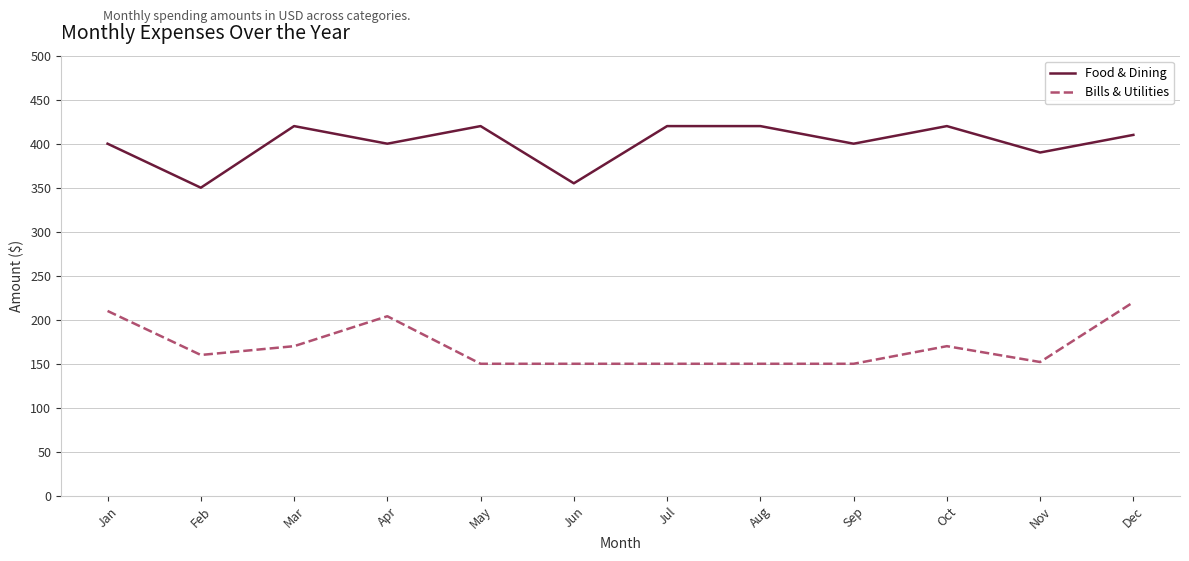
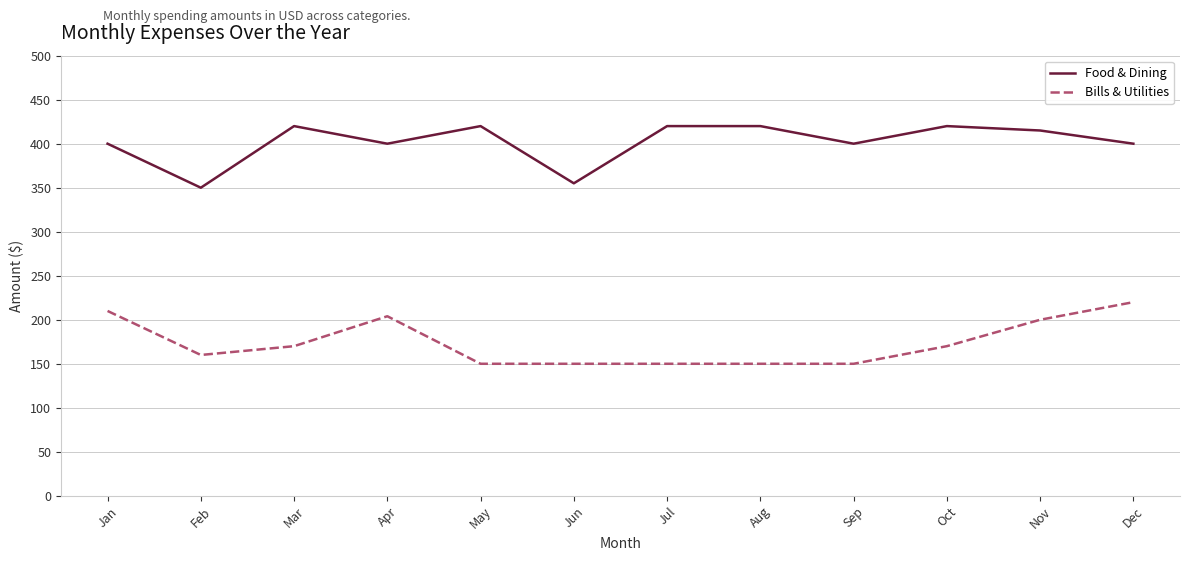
Food & Dining, Nov: 390 -> 420
Bills & Utilities, Nov: 150 -> 200
Food & Dining, Dec: 410 -> 400
